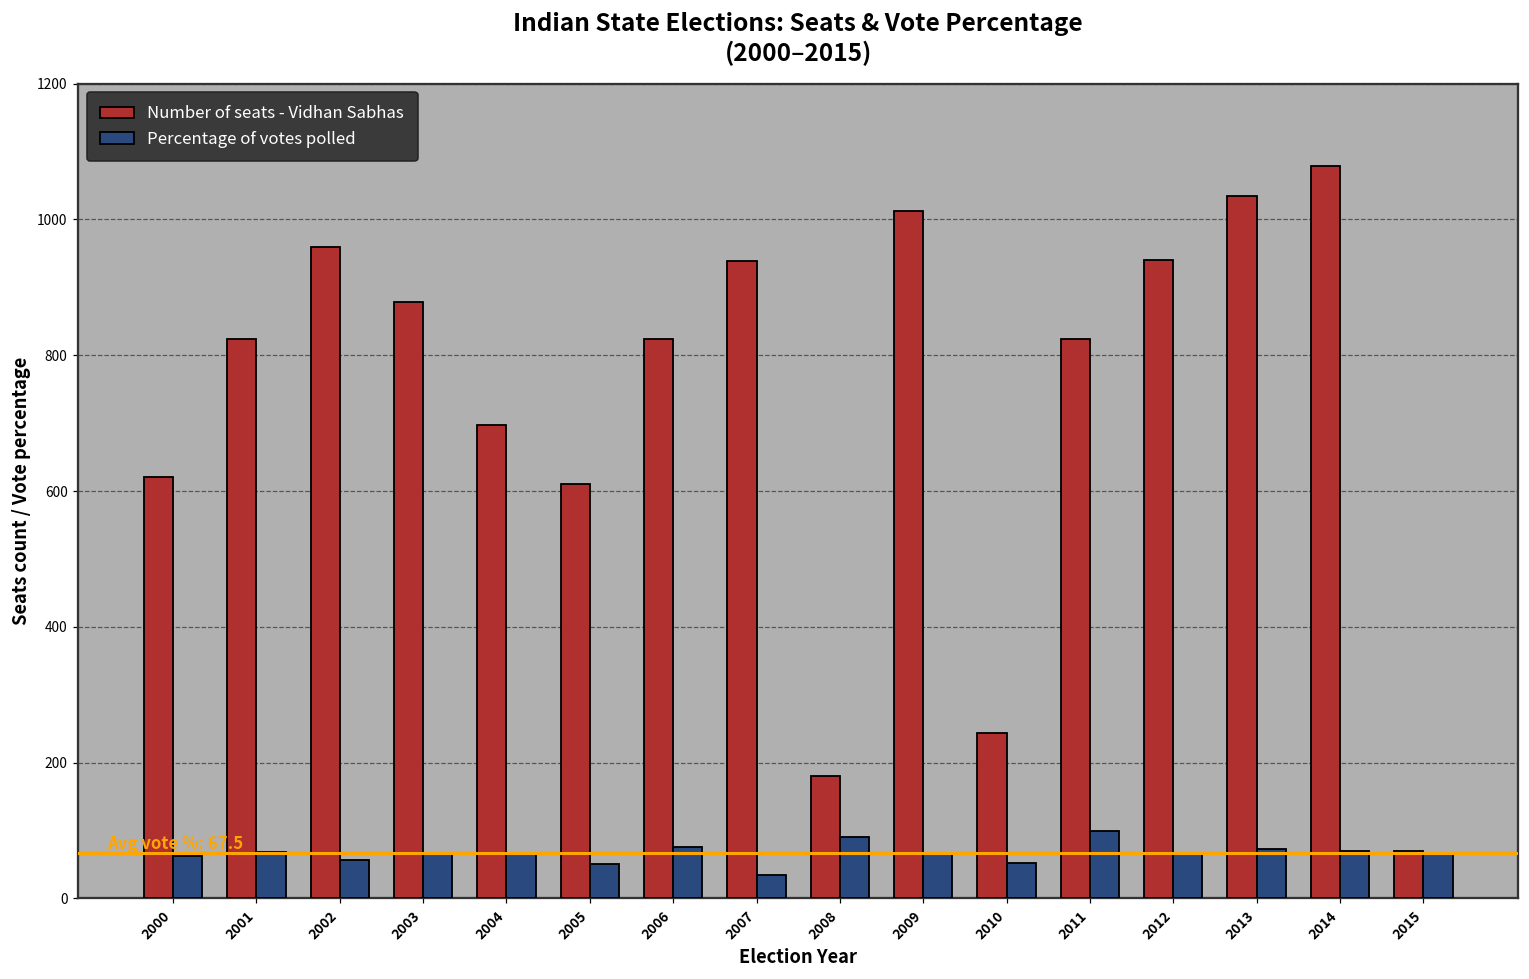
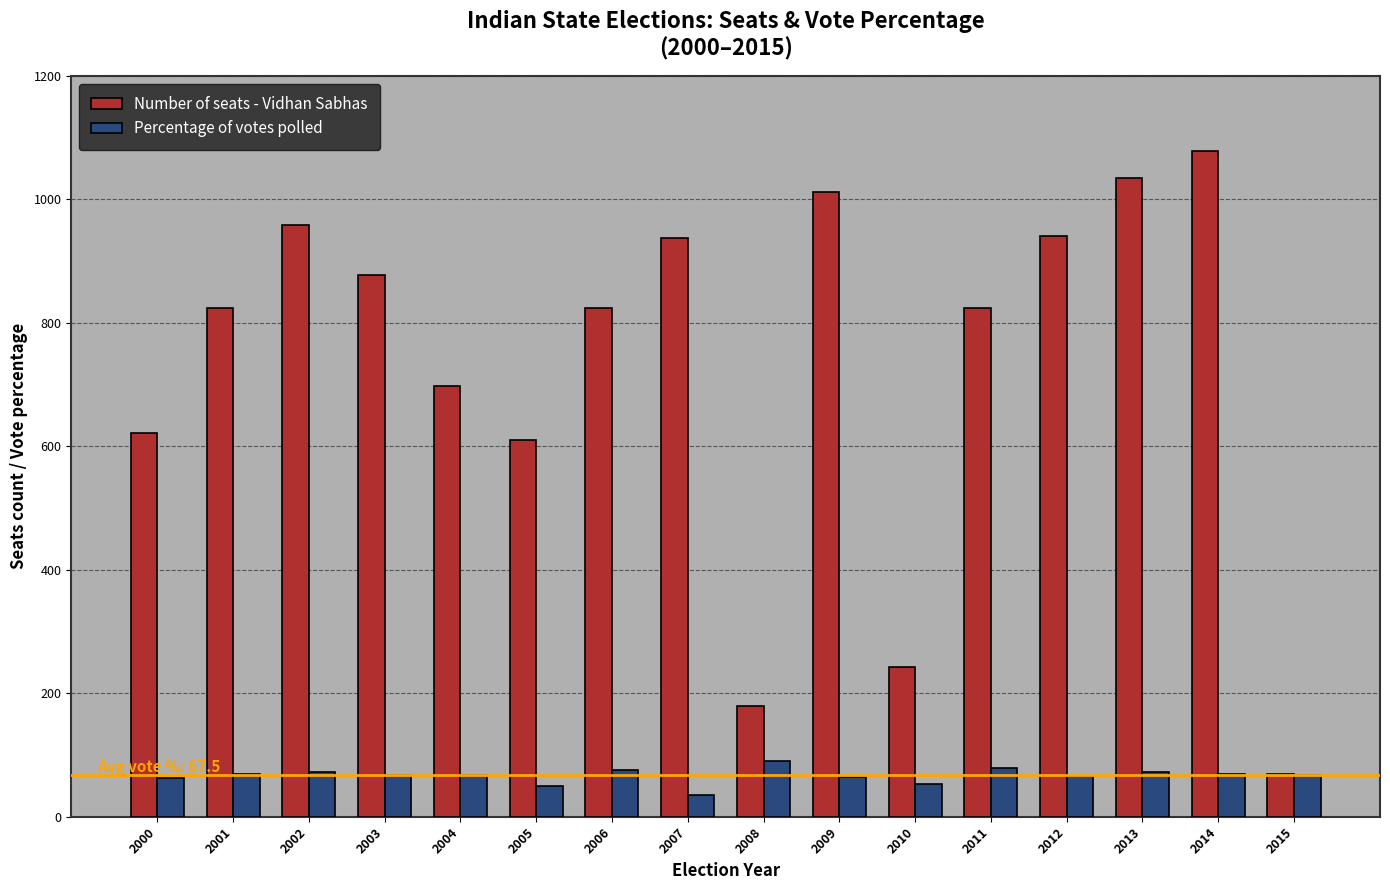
Percentage of votes polled, 2002: 60 -> 70
Percentage of votes polled, 2011: 100 -> 80
